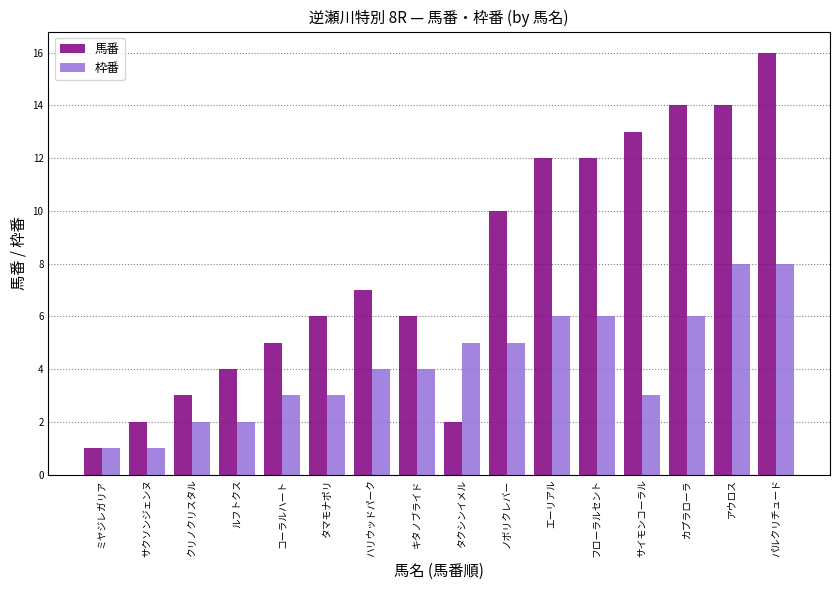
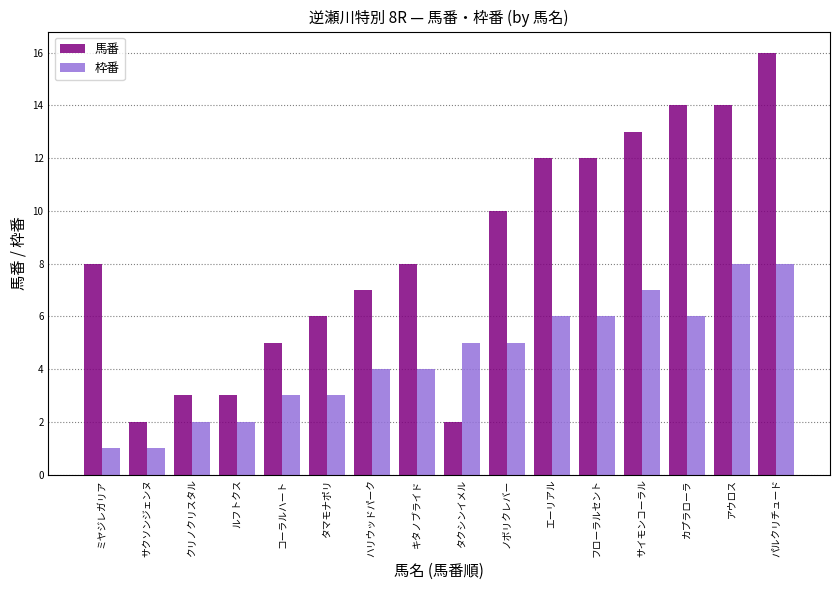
馬番, ミヤジレガリア: 1 -> 8
馬番, ルフトクス: 4 -> 3
馬番, キタノブライド: 6 -> 8
枠番, サイモンコーラル: 3 -> 7
